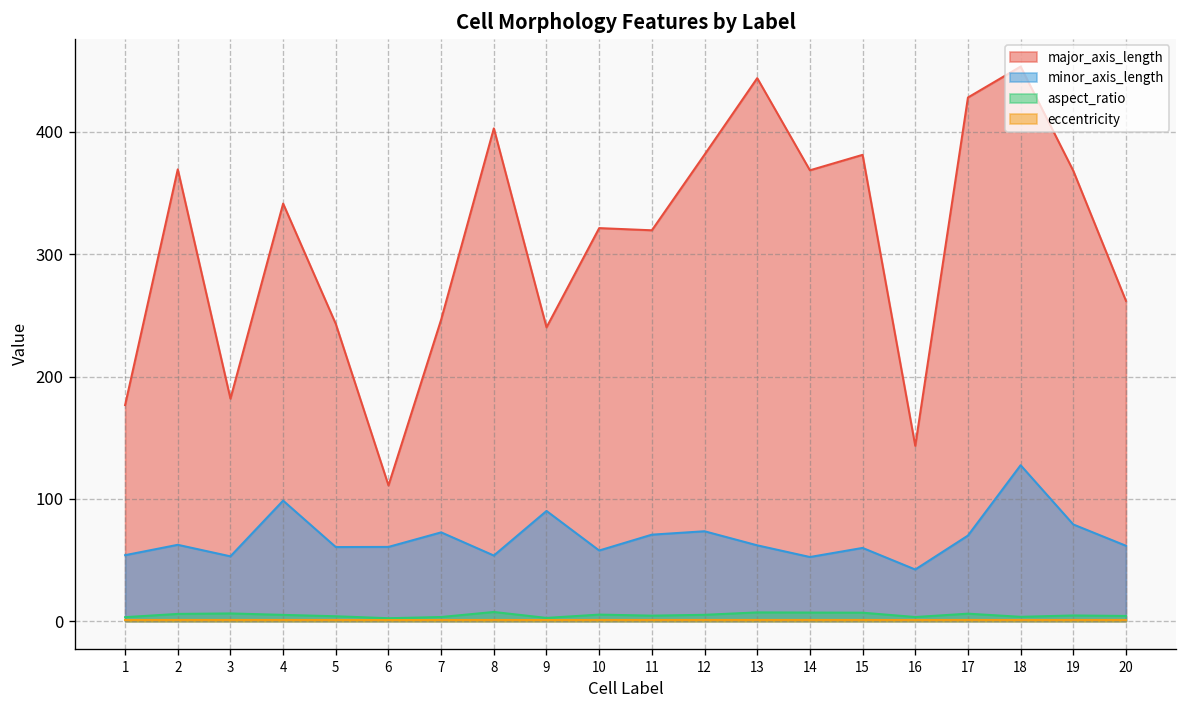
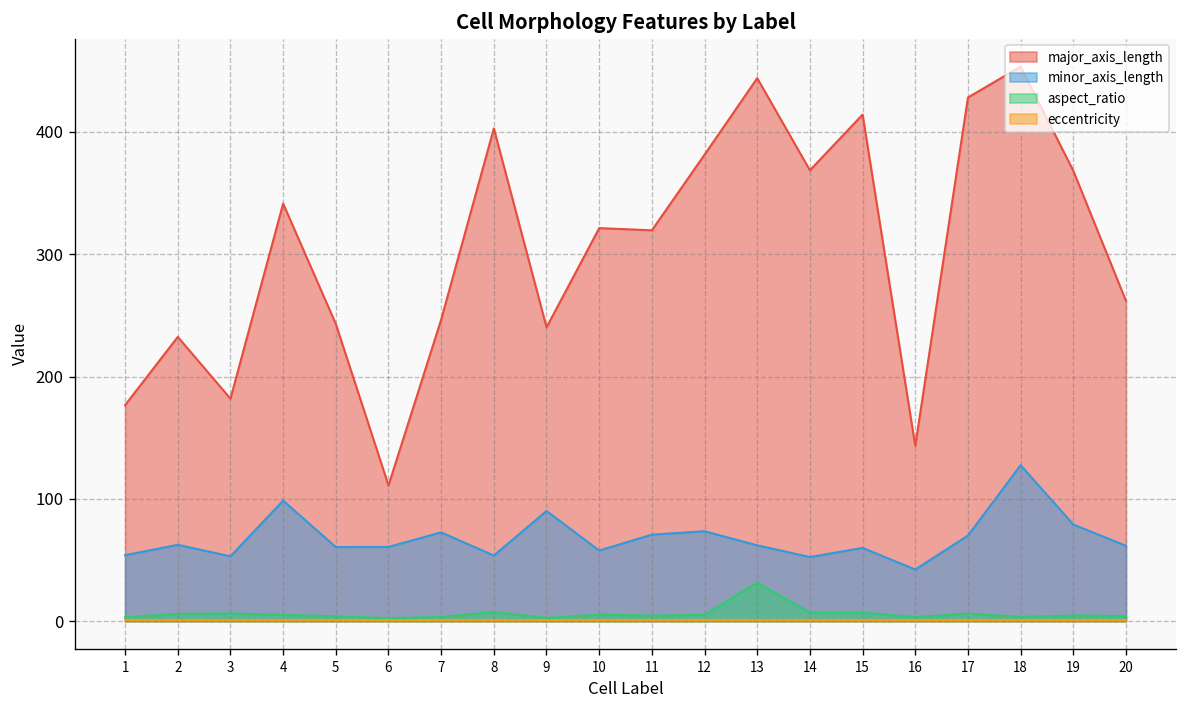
major_axis_length, 2: 369 -> 232
aspect_ratio, 13: 7 -> 31
major_axis_length, 15: 381 -> 414
